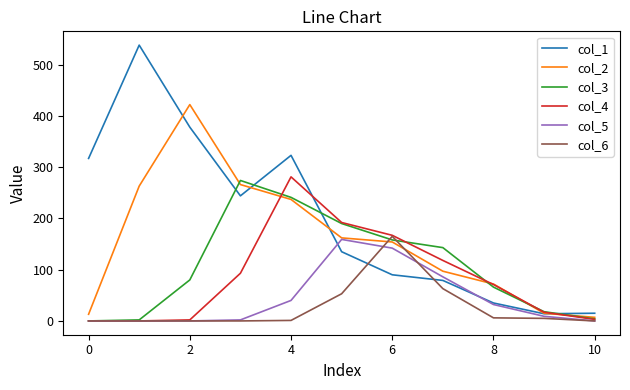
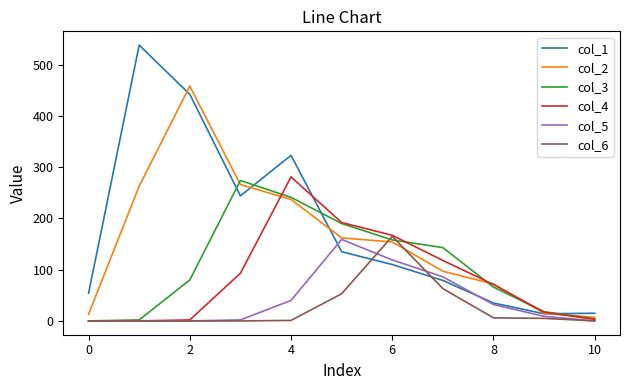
col_1, 0: 320 -> 50
col_1, 2: 380 -> 440
col_2, 2: 420 -> 460
col_1, 6: 90 -> 110
col_5, 6: 140 -> 120
